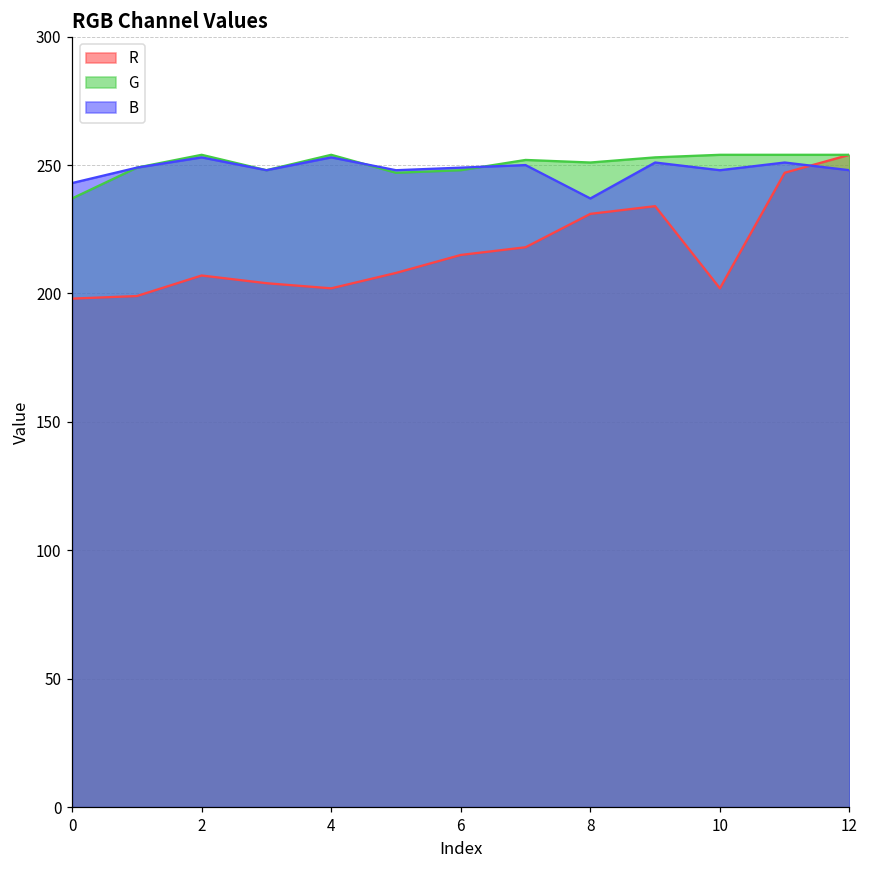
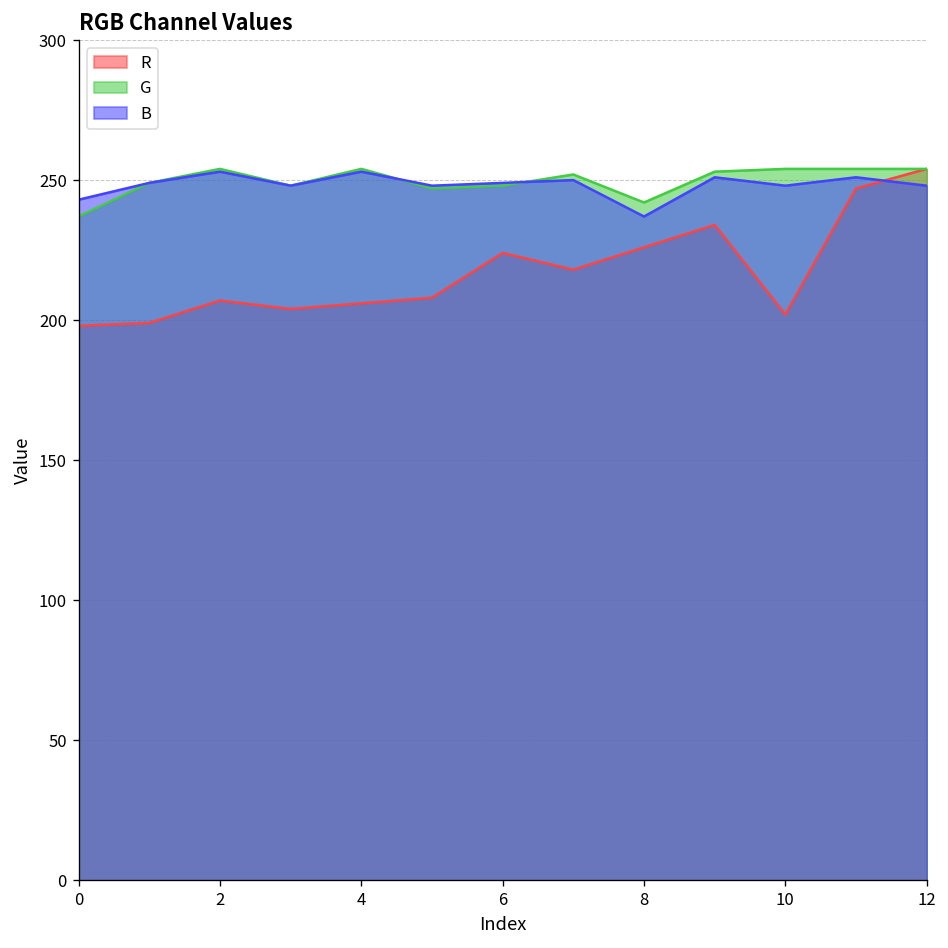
R, 4: 202 -> 206
R, 6: 215 -> 224
R, 8: 231 -> 226
G, 8: 251 -> 242
